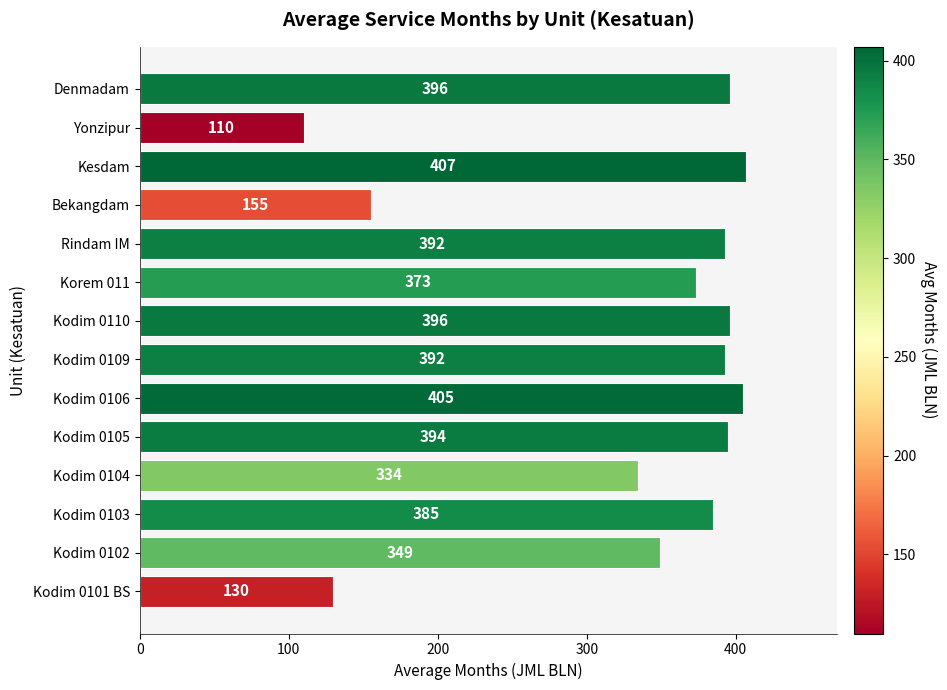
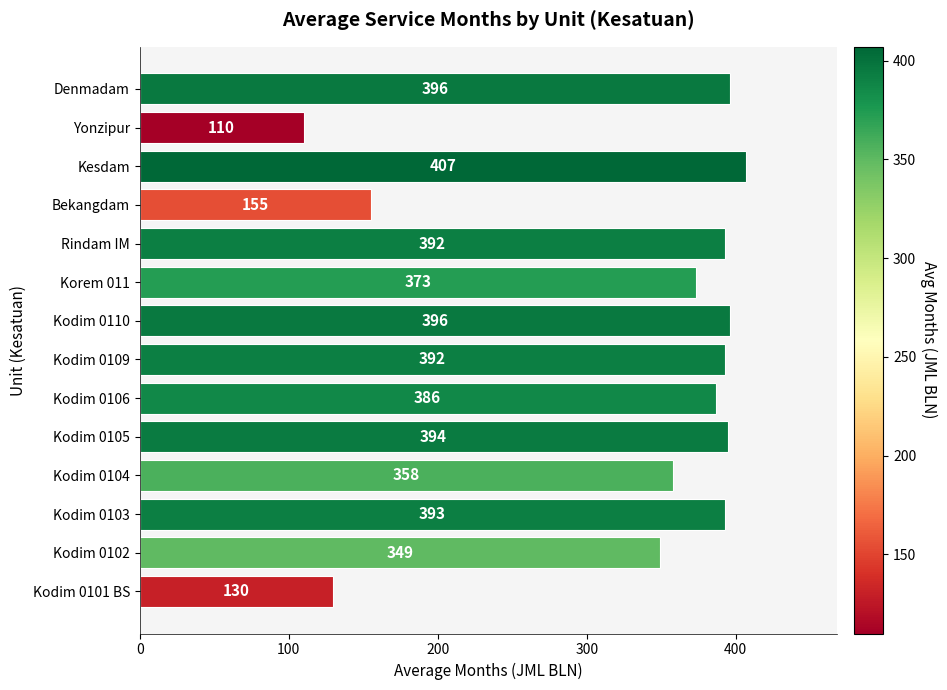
Kodim 0106: 405 -> 386
Kodim 0104: 334 -> 358
Kodim 0103: 385 -> 393
